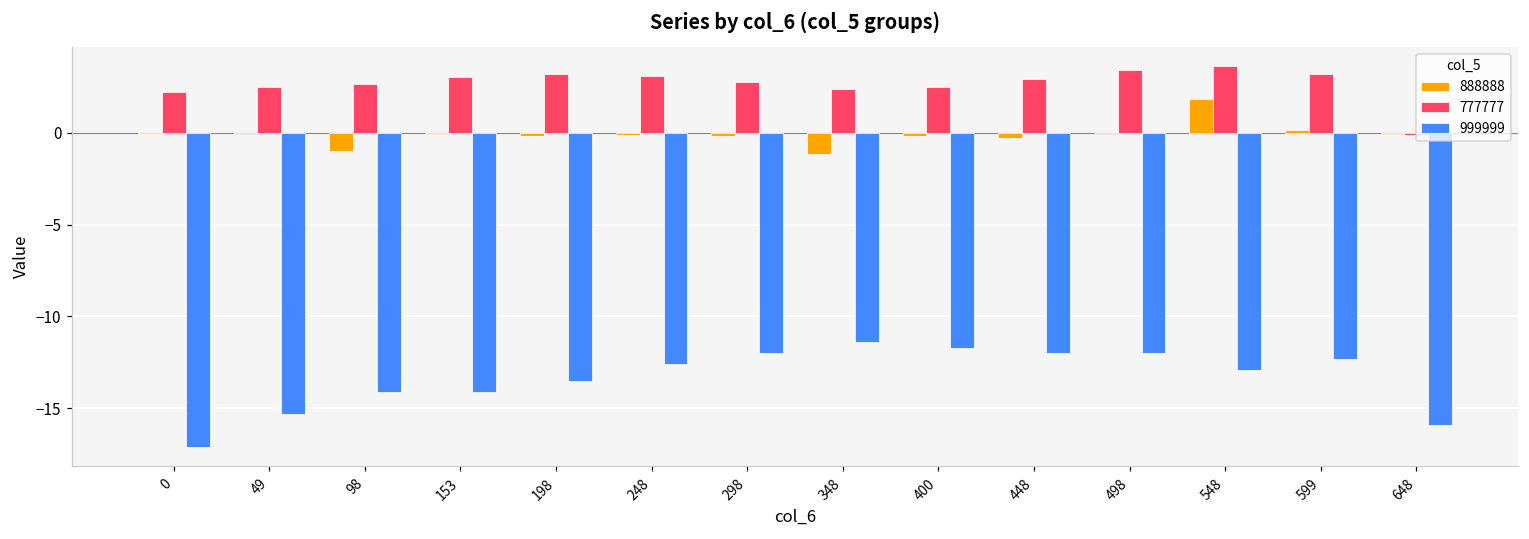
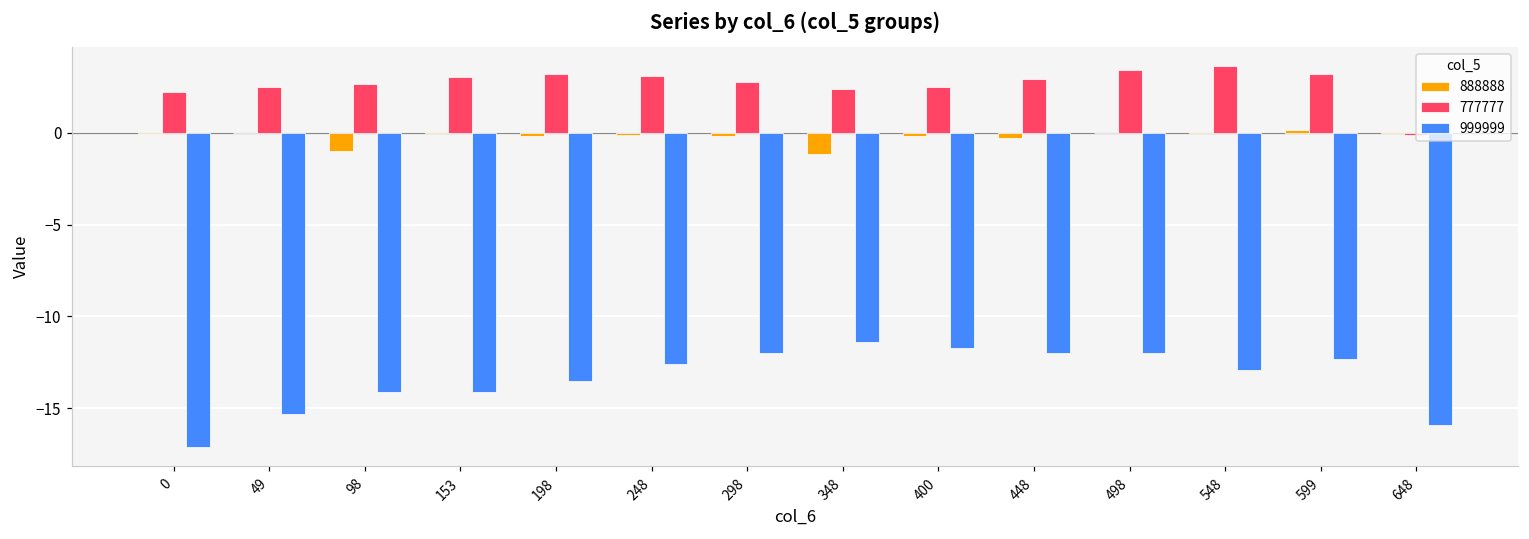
888888, 548: 1.8 -> 0.0
